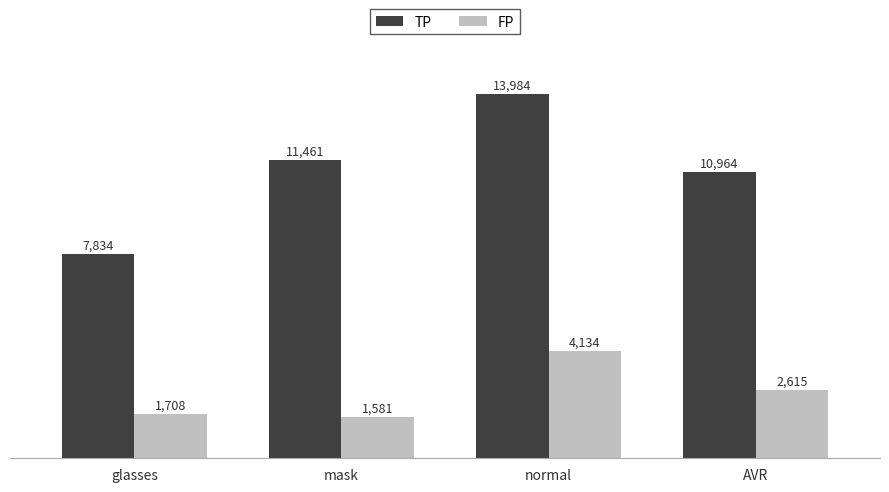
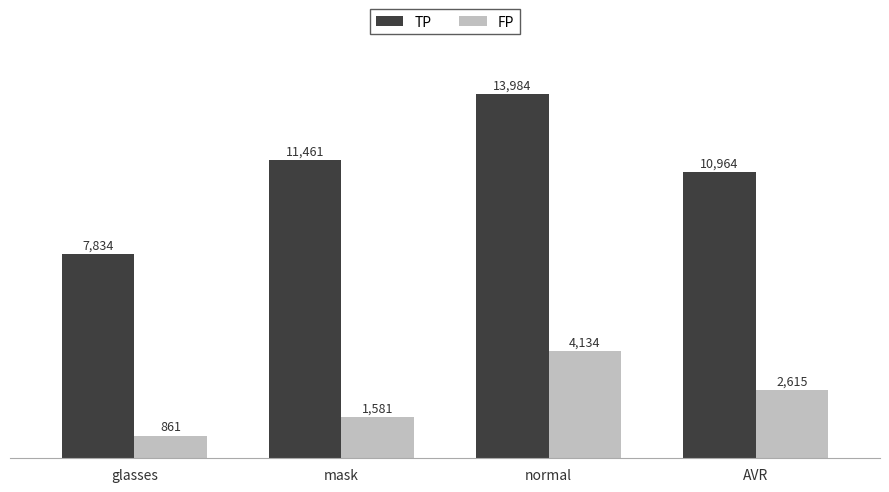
FP, glasses: 1,708 -> 861
